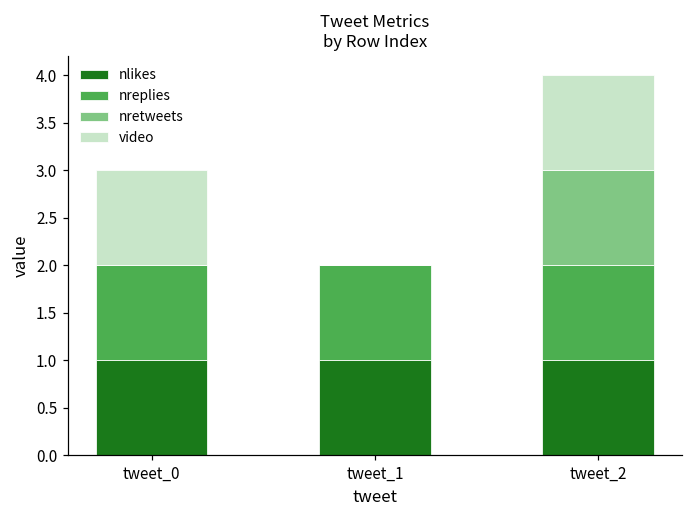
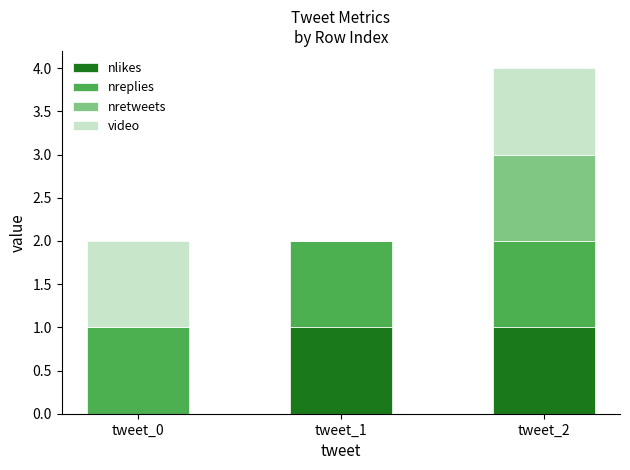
nlikes, tweet_0: 1 -> 0
